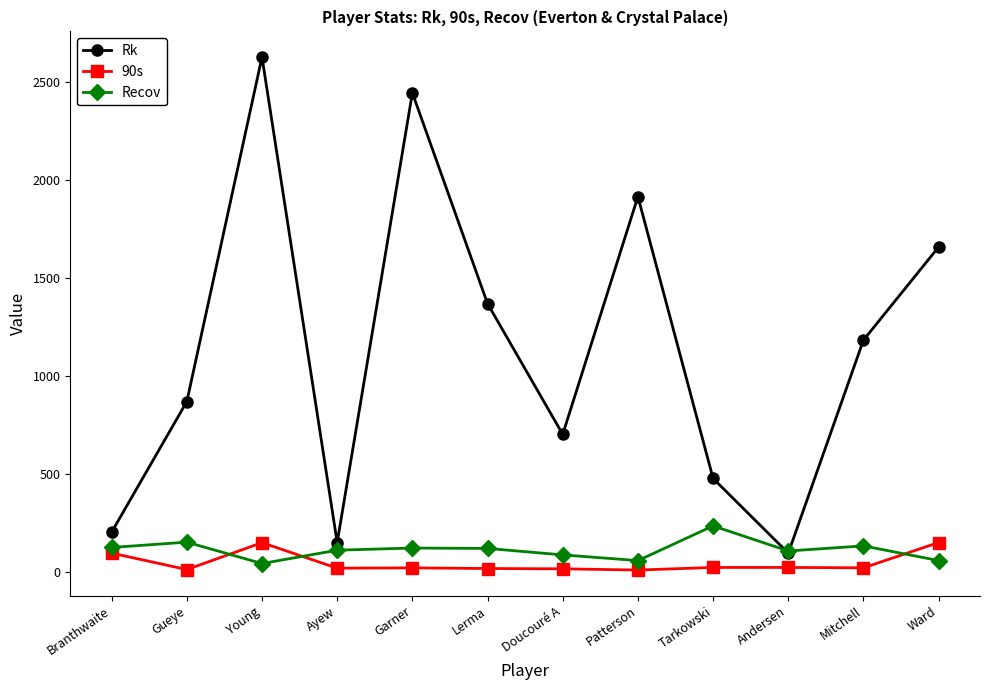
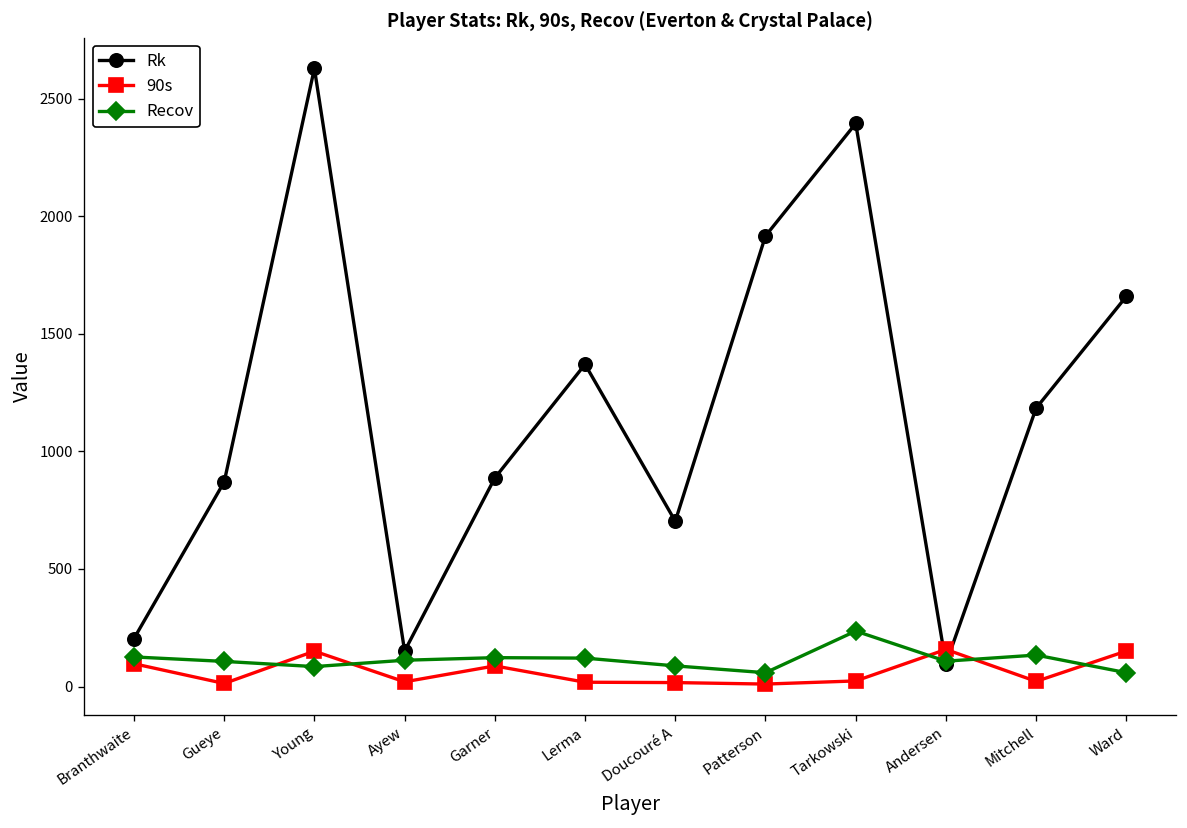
Recov, Gueye: 150 -> 110
Recov, Young: 40 -> 90
Rk, Garner: 2450 -> 890
90s, Garner: 20 -> 90
Rk, Tarkowski: 480 -> 2390
90s, Andersen: 20 -> 160
